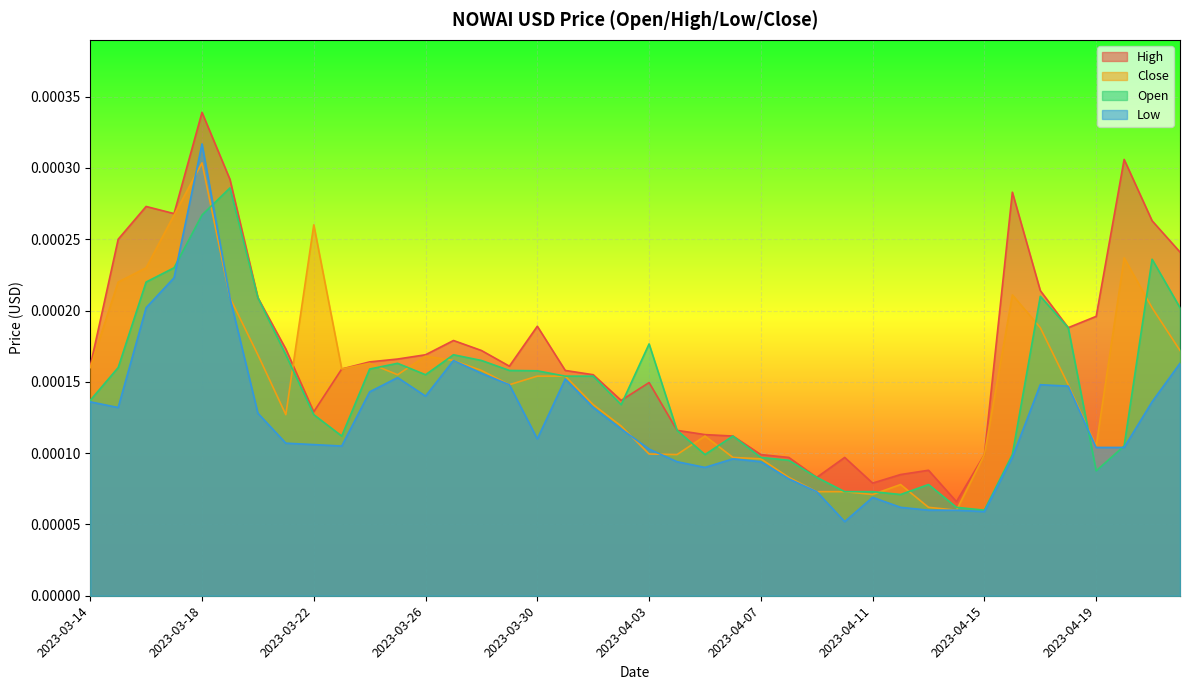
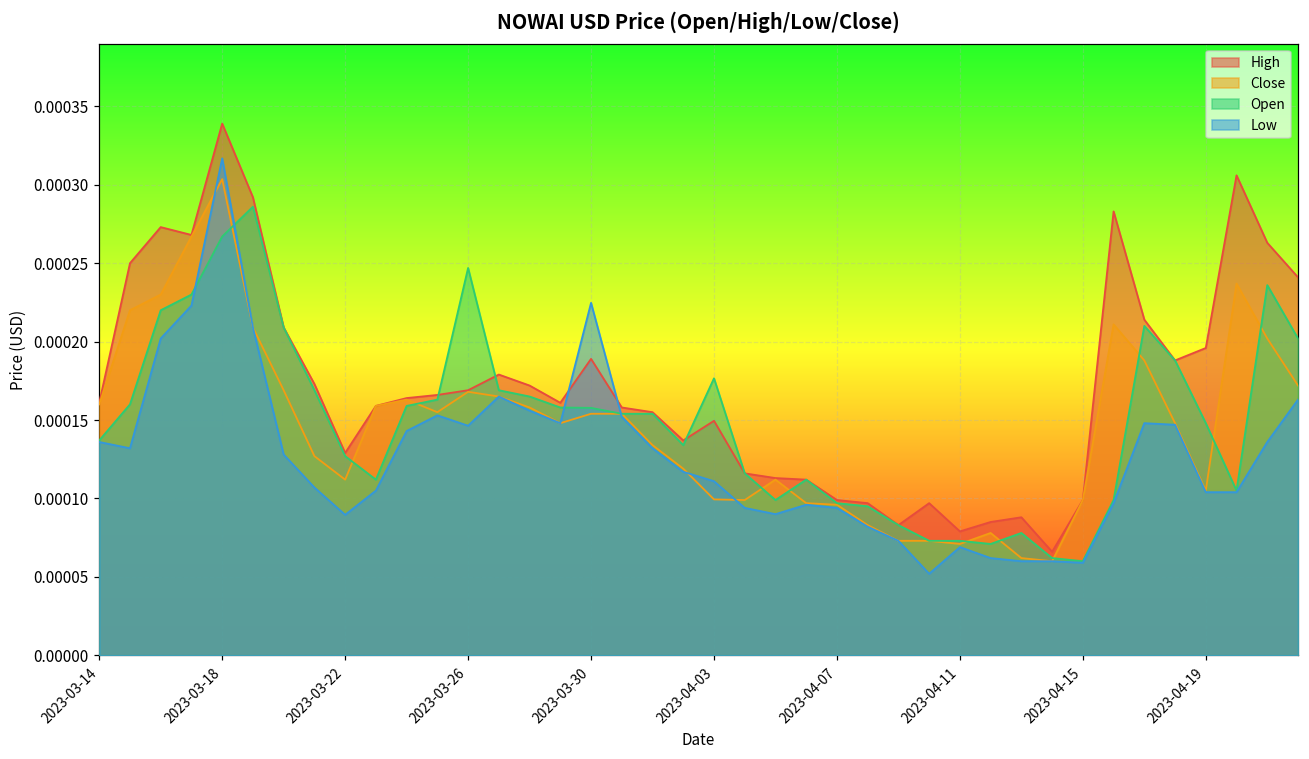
Close, 2023-03-22: 0.000260 -> 0.000112
Low, 2023-03-22: 0.000106 -> 0.000090
Open, 2023-03-26: 0.000155 -> 0.000247
Low, 2023-03-26: 0.000140 -> 0.000146
Low, 2023-03-30: 0.000110 -> 0.000225
Low, 2023-04-03: 0.000103 -> 0.000111
Open, 2023-04-19: 0.000088 -> 0.000148
